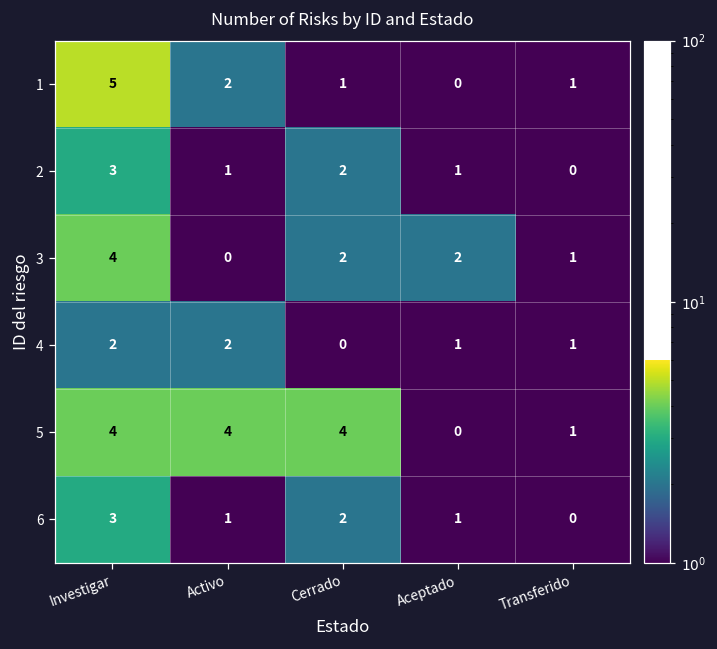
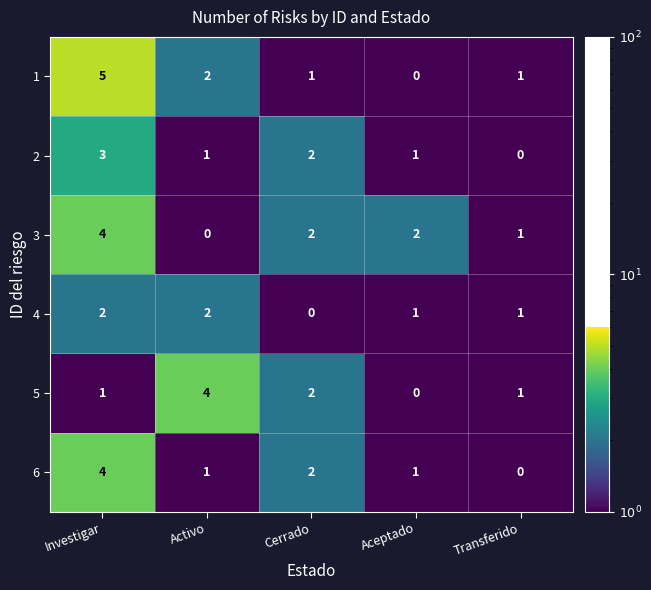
5, Investigar: 4 -> 1
5, Cerrado: 4 -> 2
6, Investigar: 3 -> 4
